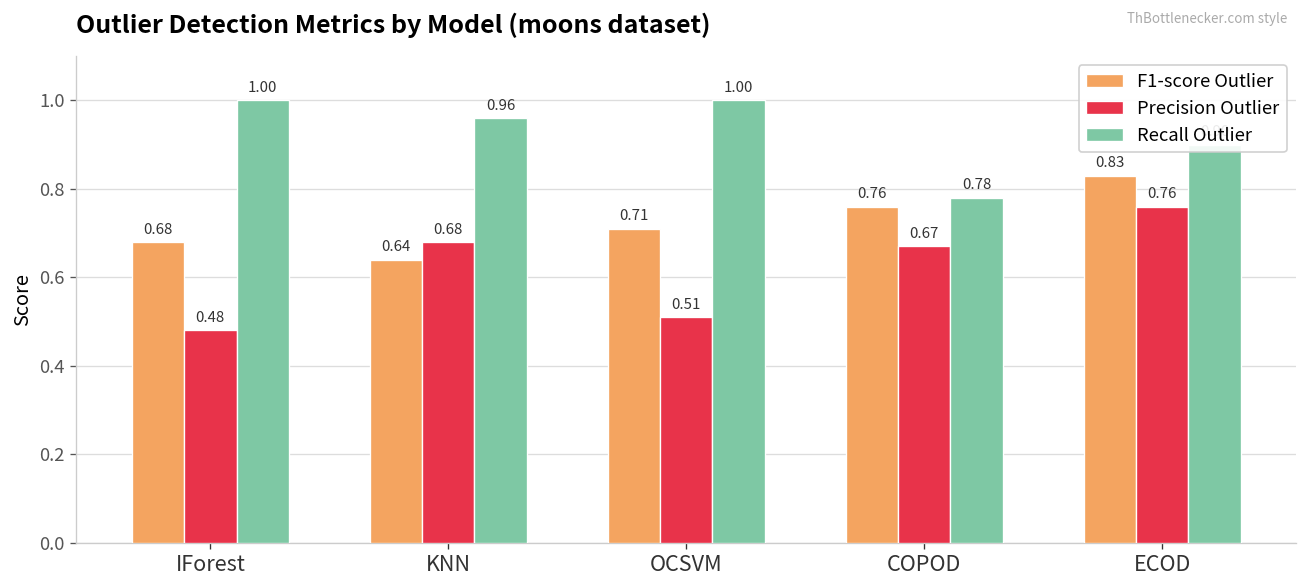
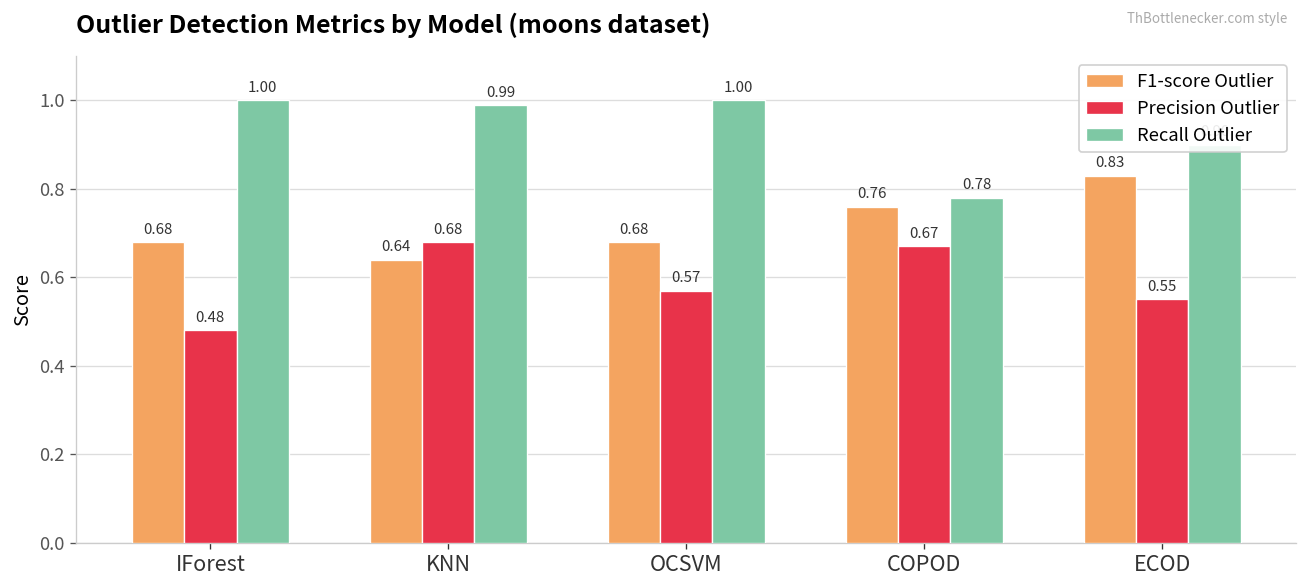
Recall Outlier, KNN: 0.96 -> 0.99
F1-score Outlier, OCSVM: 0.71 -> 0.68
Precision Outlier, OCSVM: 0.51 -> 0.57
Precision Outlier, ECOD: 0.76 -> 0.55
